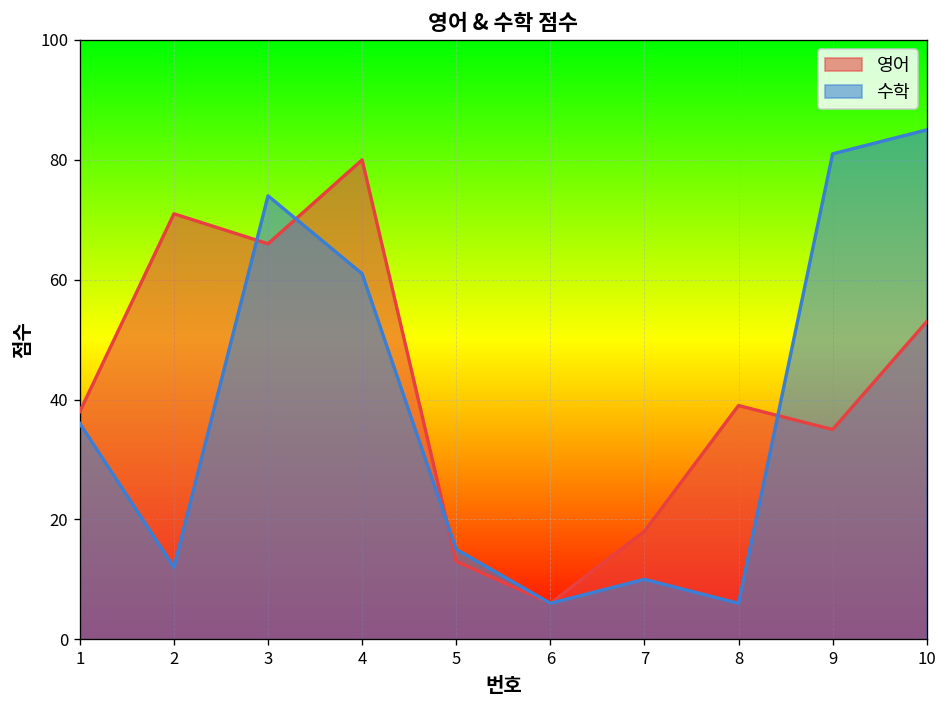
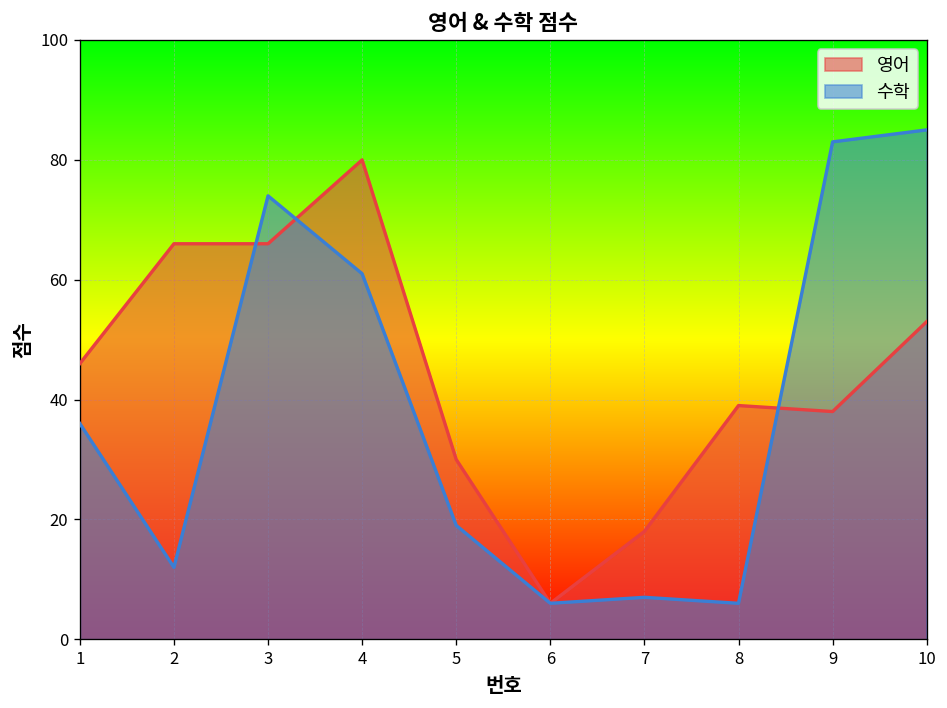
영어, 1: 38 -> 46
영어, 2: 71 -> 66
영어, 5: 13 -> 30
수학, 5: 15 -> 19
수학, 7: 10 -> 7
영어, 9: 35 -> 38
수학, 9: 81 -> 83
